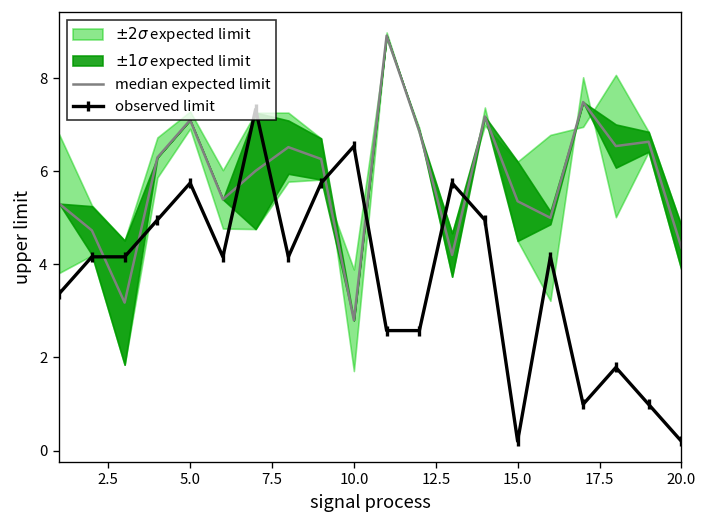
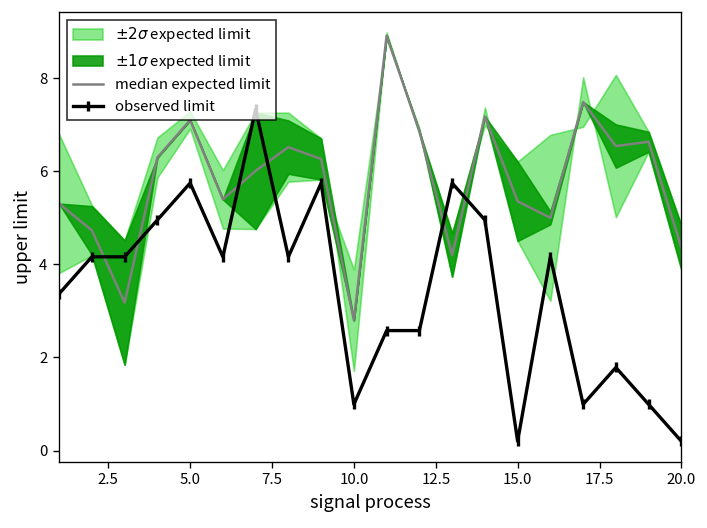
observed limit, 10.0: 6.5 -> 1.0
